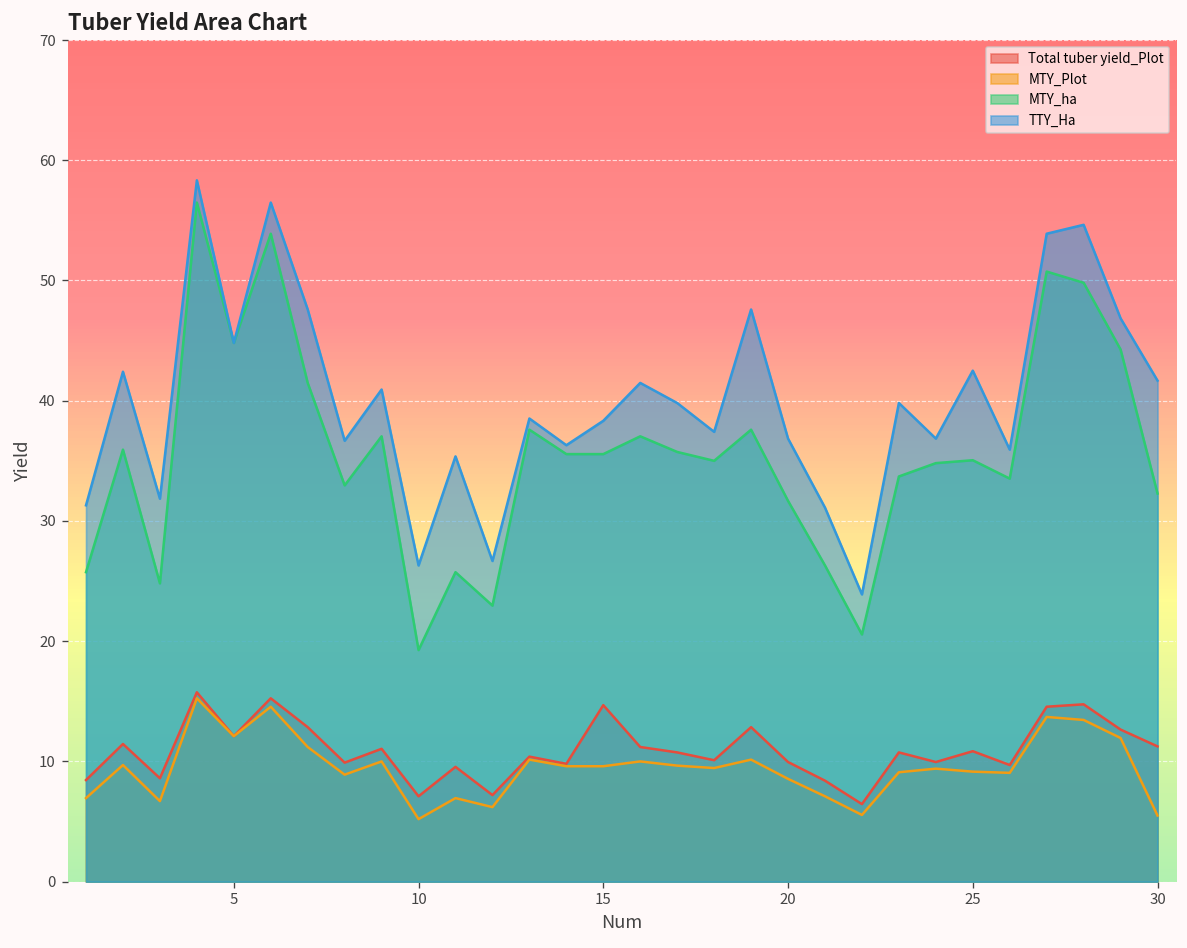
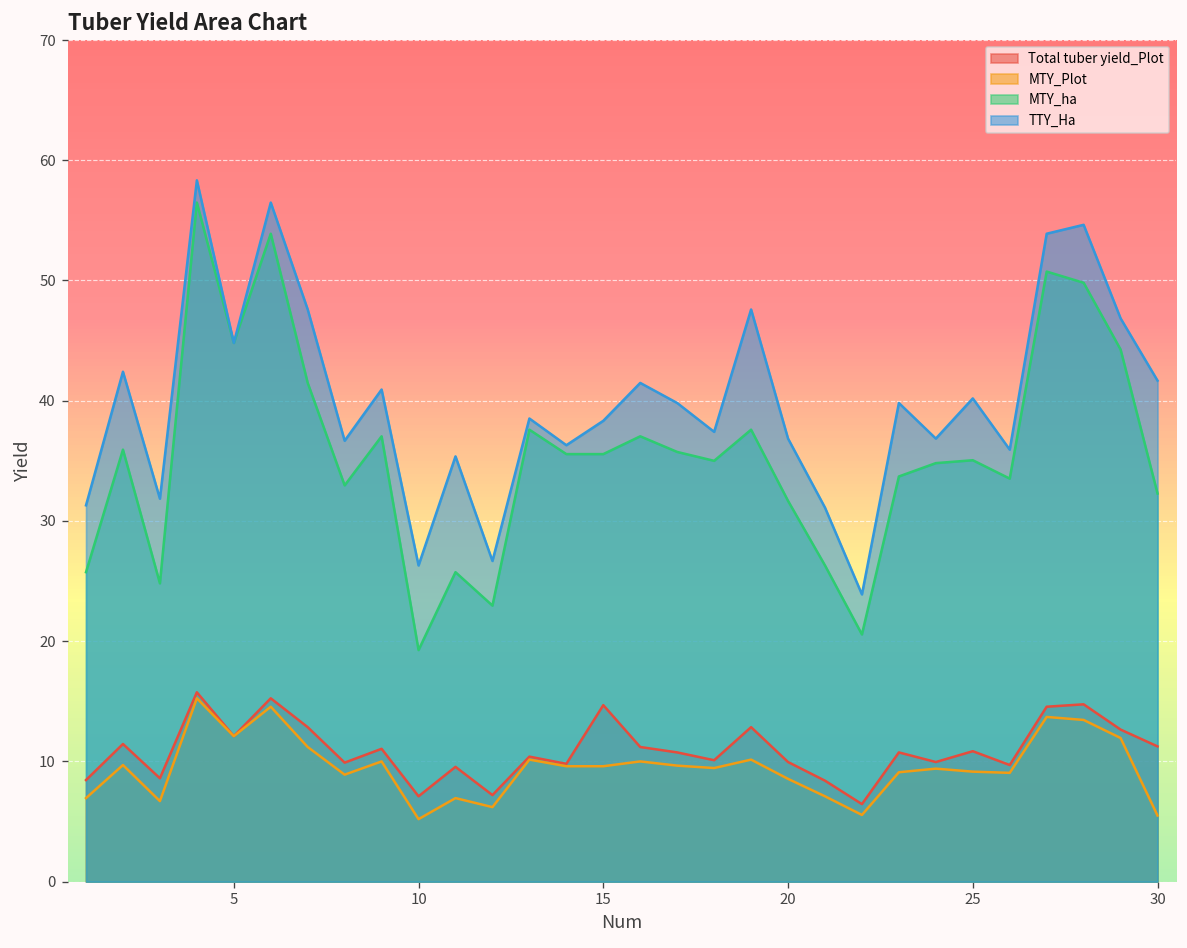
TTY_Ha, 25: 42.5 -> 40.2
